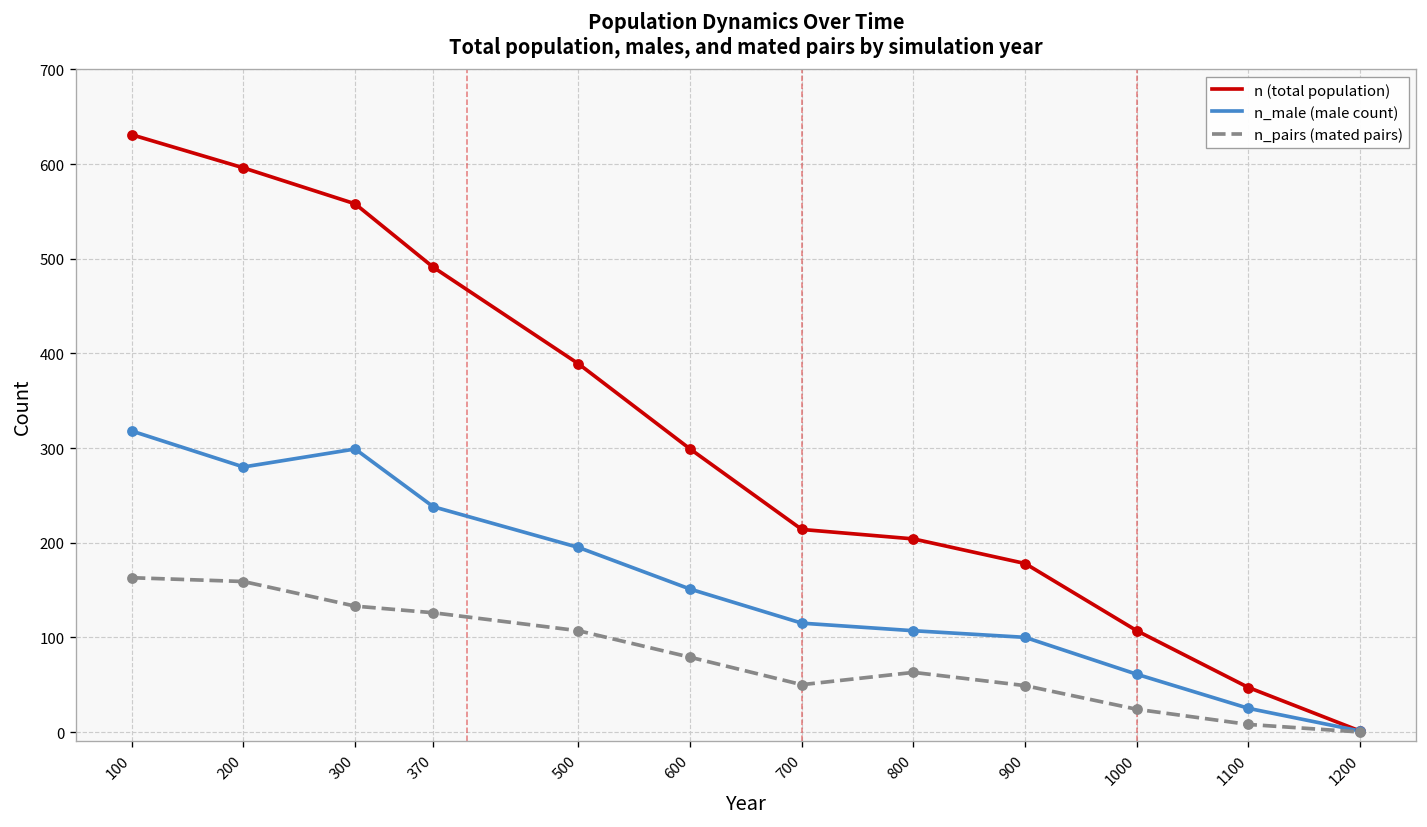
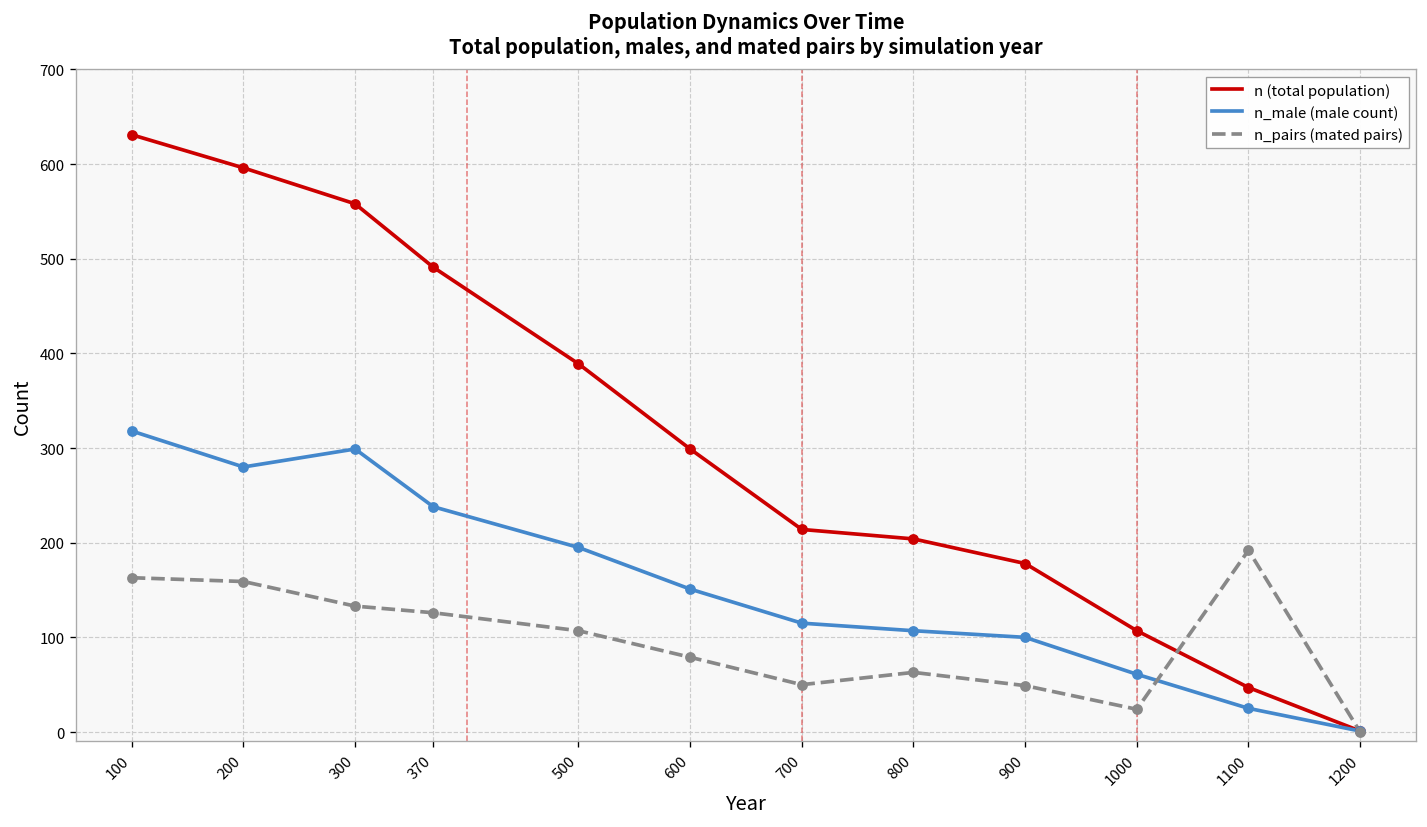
n_pairs (mated pairs), 1100: 10 -> 190
